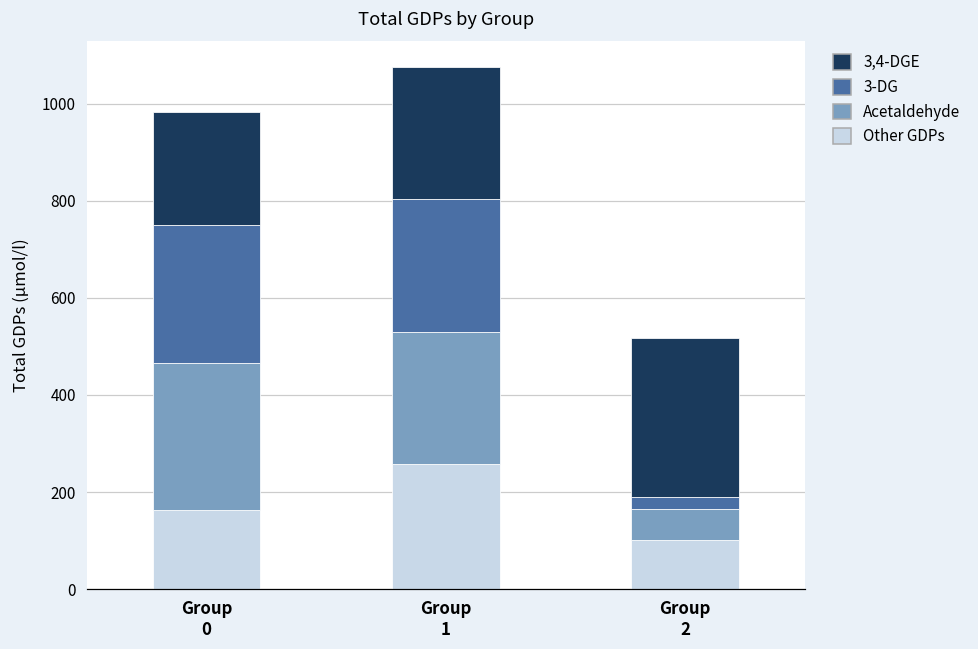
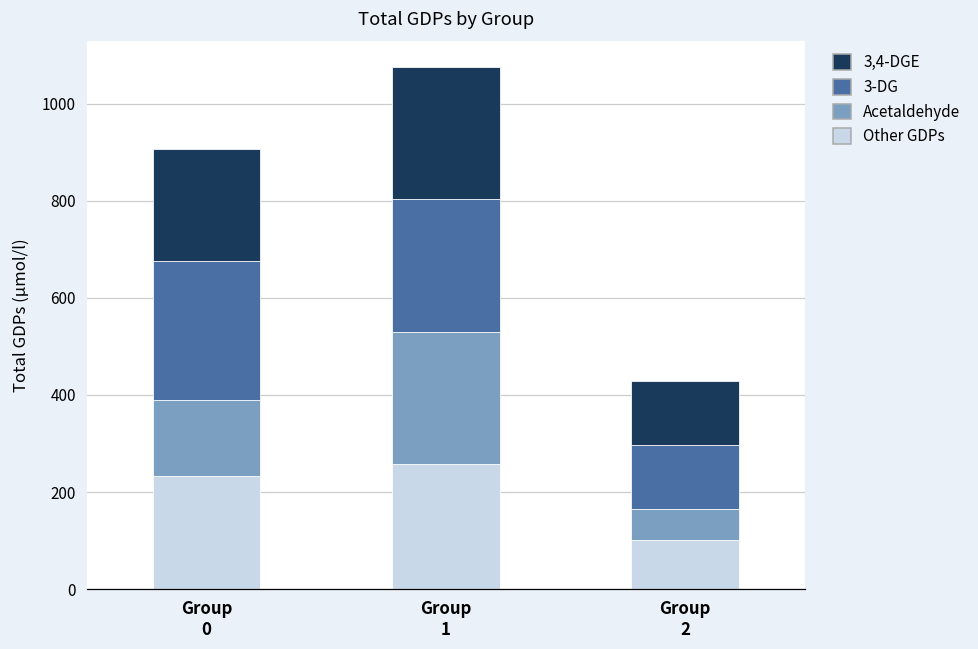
Other GDPs, Group 0: 160 -> 230
Acetaldehyde, Group 0: 300 -> 160
3-DG, Group 2: 30 -> 130
3,4-DGE, Group 2: 330 -> 130
